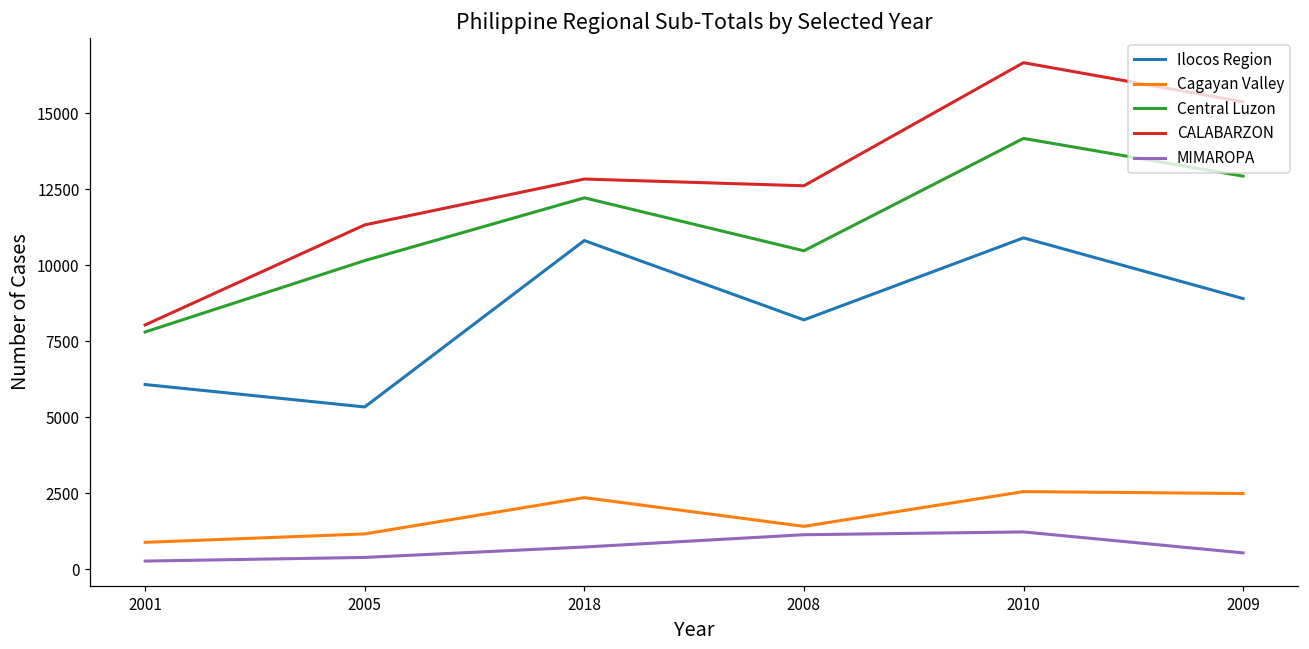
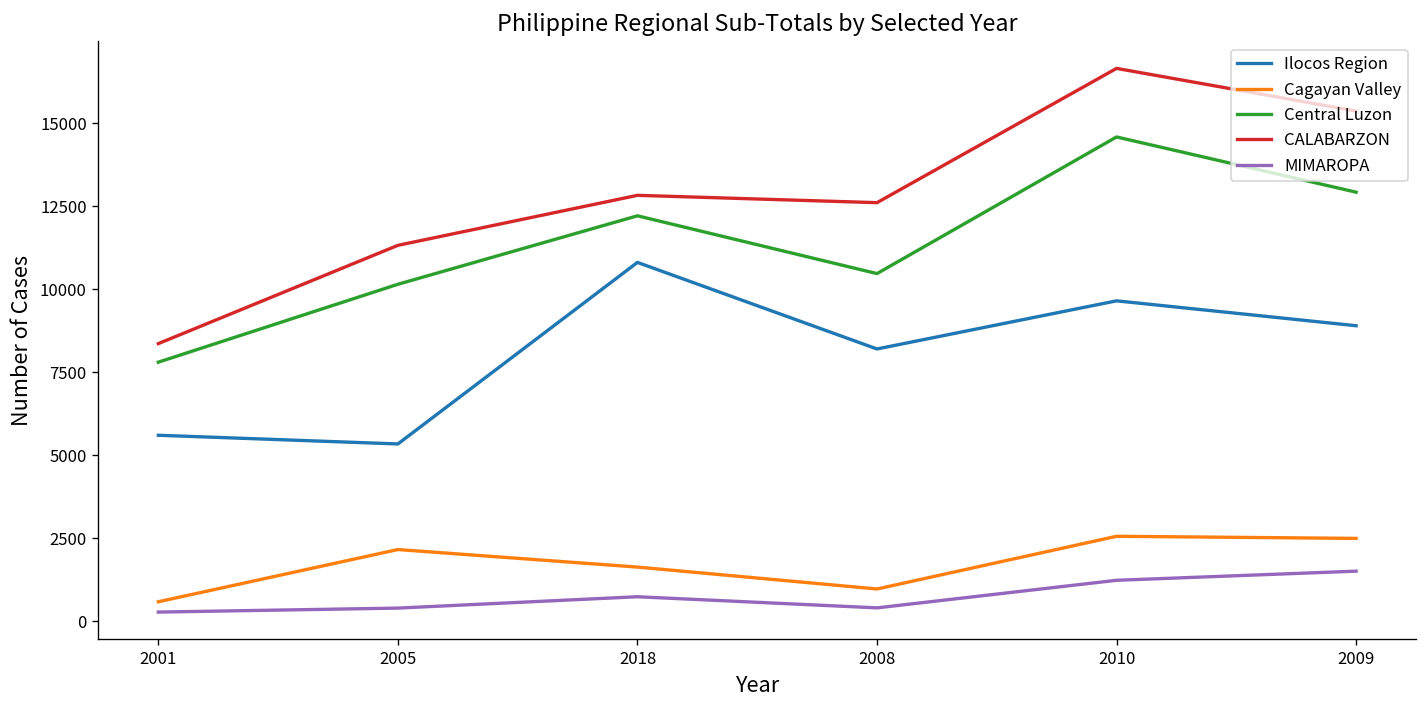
Ilocos Region, 2001: 6100 -> 5600
Cagayan Valley, 2001: 900 -> 600
CALABARZON, 2001: 8000 -> 8400
Cagayan Valley, 2005: 1200 -> 2200
Cagayan Valley, 2018: 2400 -> 1600
Cagayan Valley, 2008: 1400 -> 1000
MIMAROPA, 2008: 1100 -> 400
Ilocos Region, 2010: 10900 -> 9700
Central Luzon, 2010: 14200 -> 14600
MIMAROPA, 2009: 500 -> 1500
